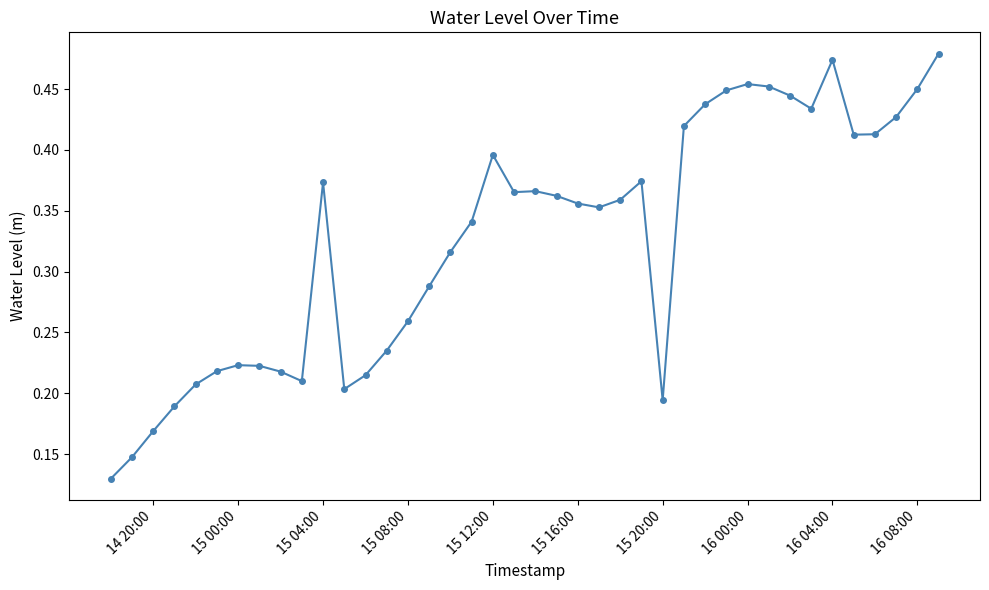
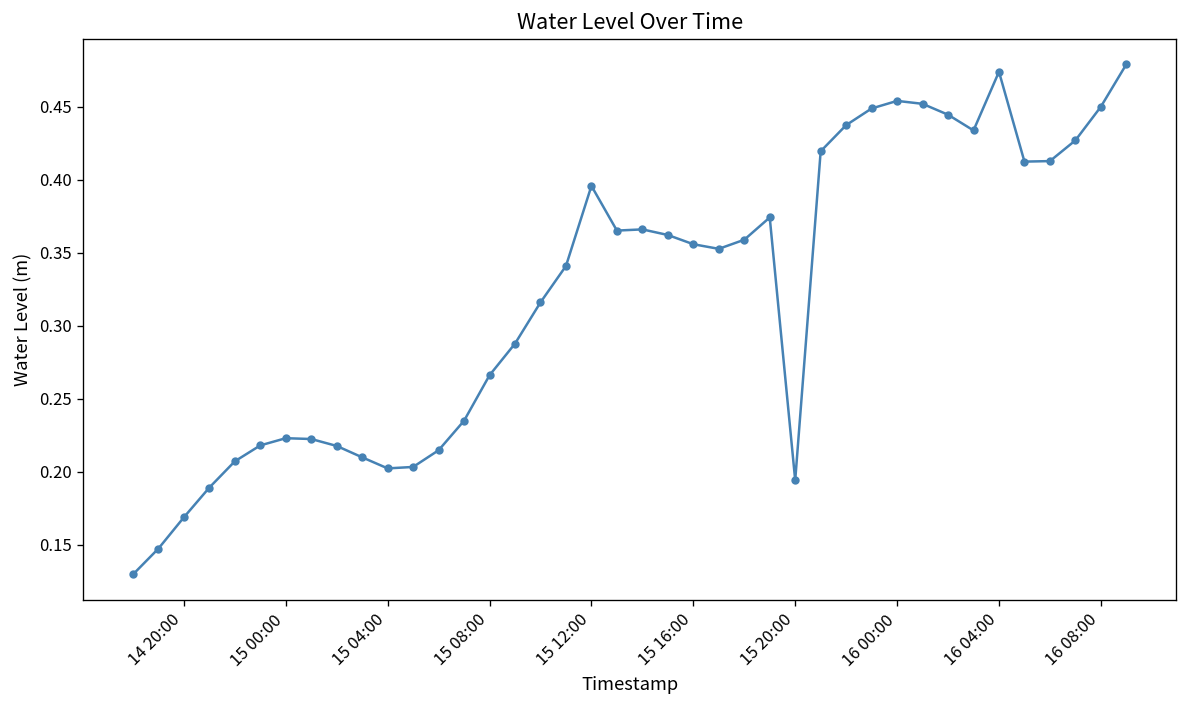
15 04:00: 0.373 -> 0.202
15 08:00: 0.259 -> 0.266
